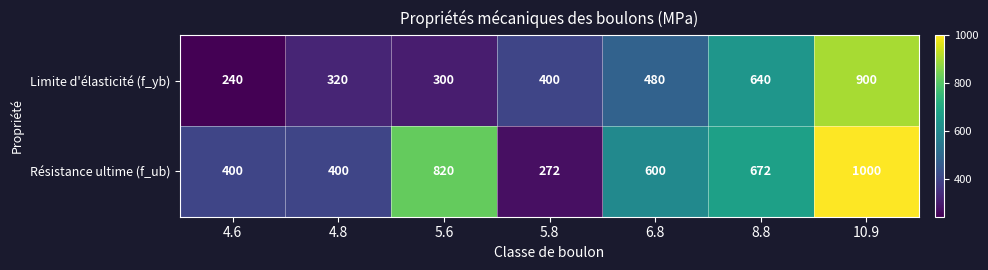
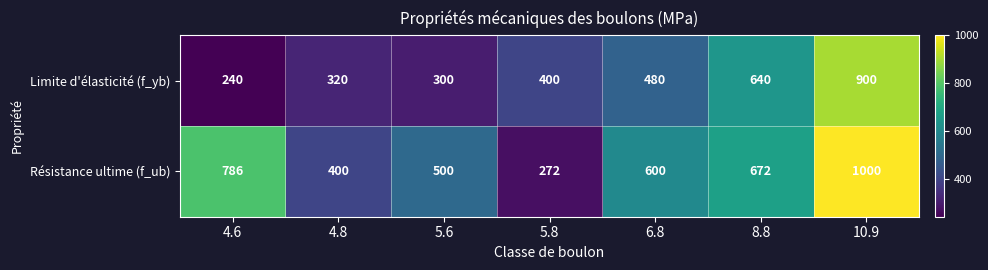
Résistance ultime (f_ub), 4.6: 400 -> 786
Résistance ultime (f_ub), 5.6: 820 -> 500
